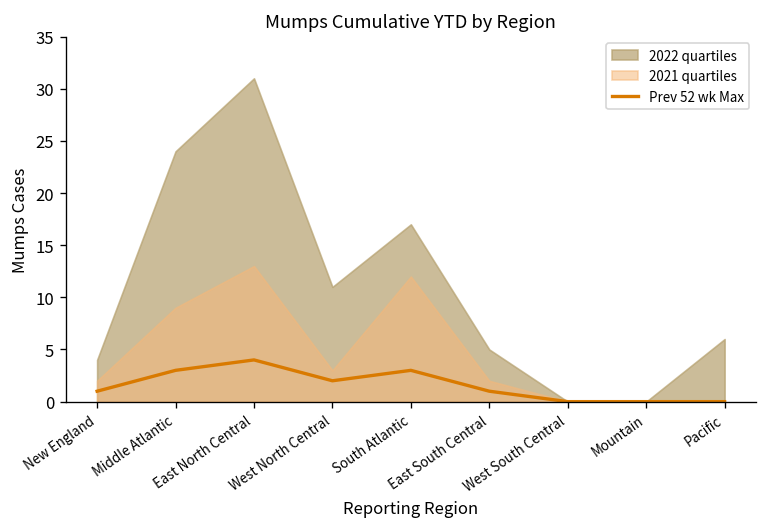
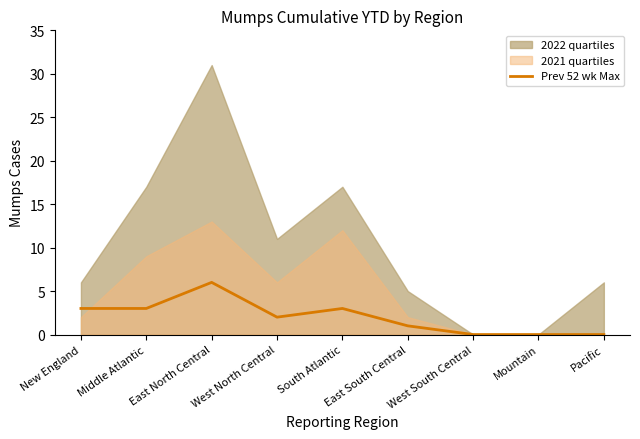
Prev 52 wk Max, New England: 1 -> 3
2022 quartiles, New England: 4 -> 6
2022 quartiles, Middle Atlantic: 24 -> 17
Prev 52 wk Max, East North Central: 4 -> 6
2021 quartiles, West North Central: 3 -> 6
